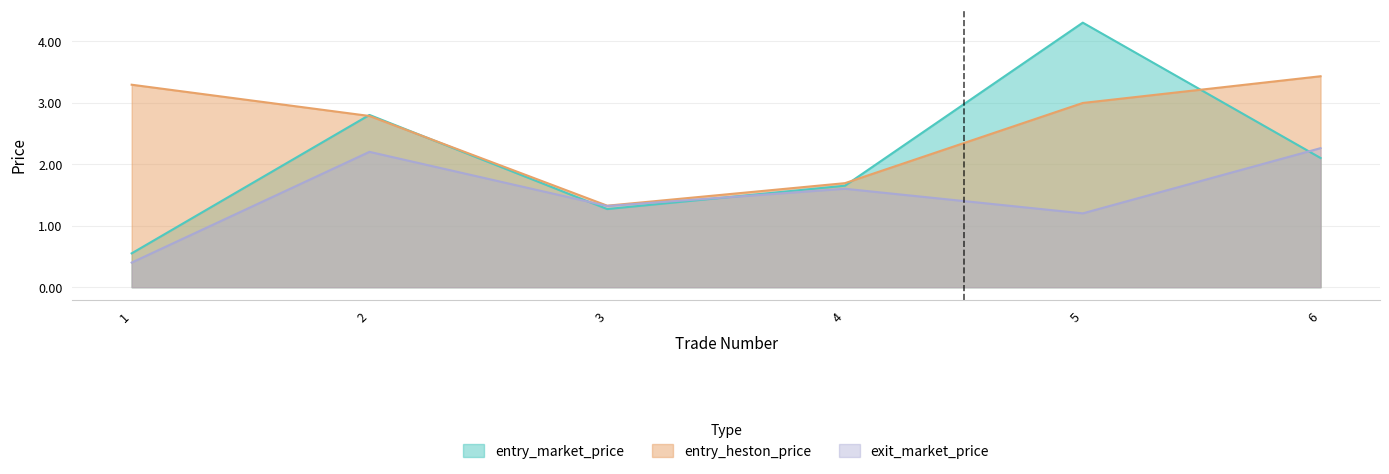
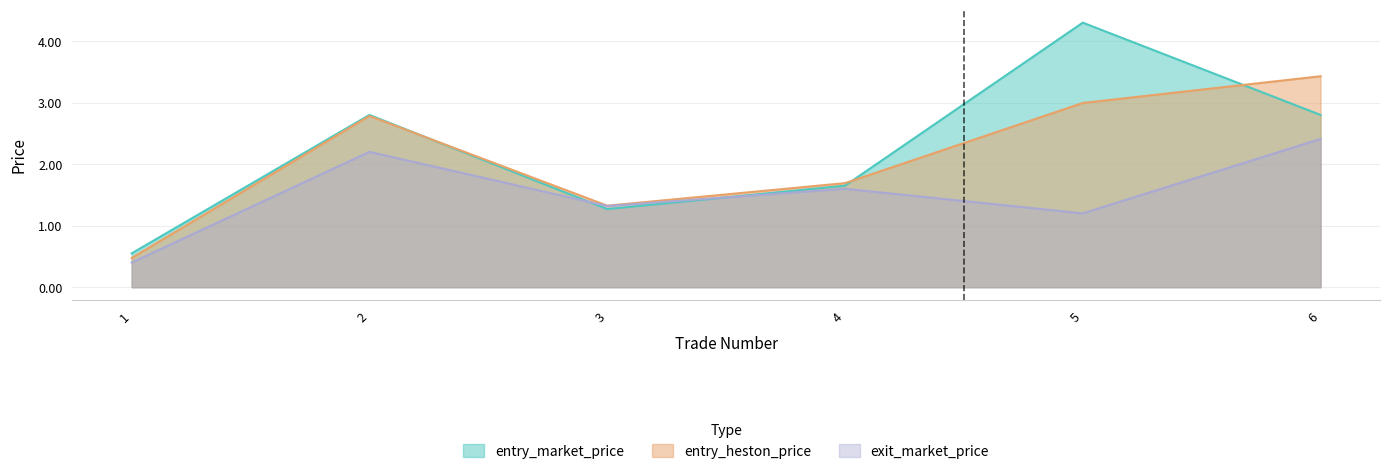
entry_heston_price, 1: 3.3 -> 0.5
entry_market_price, 6: 2.1 -> 2.8
exit_market_price, 6: 2.3 -> 2.4
